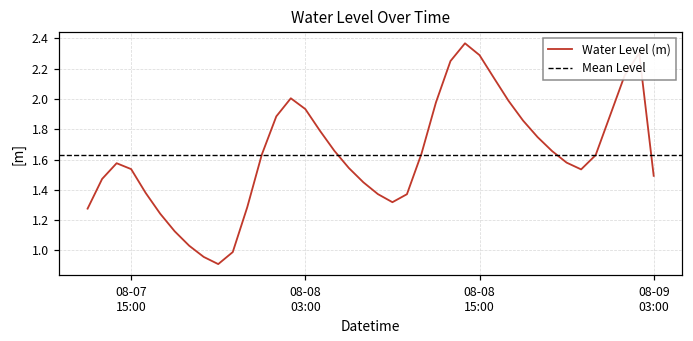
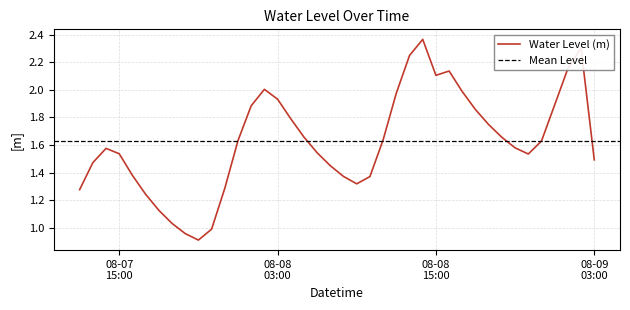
08-08 15:00: 2.29 -> 2.11
